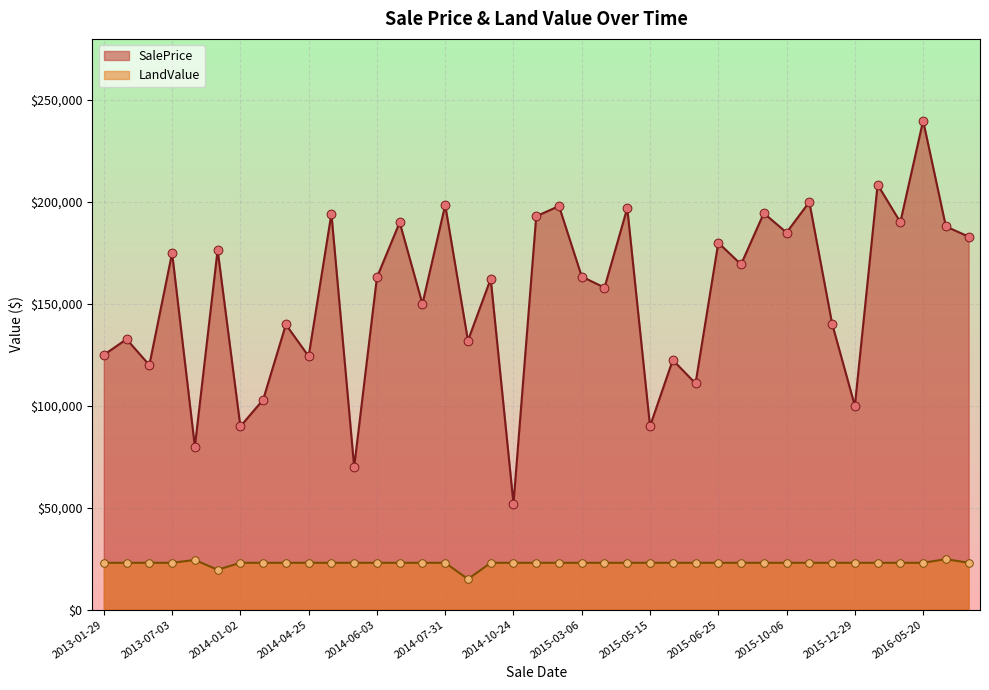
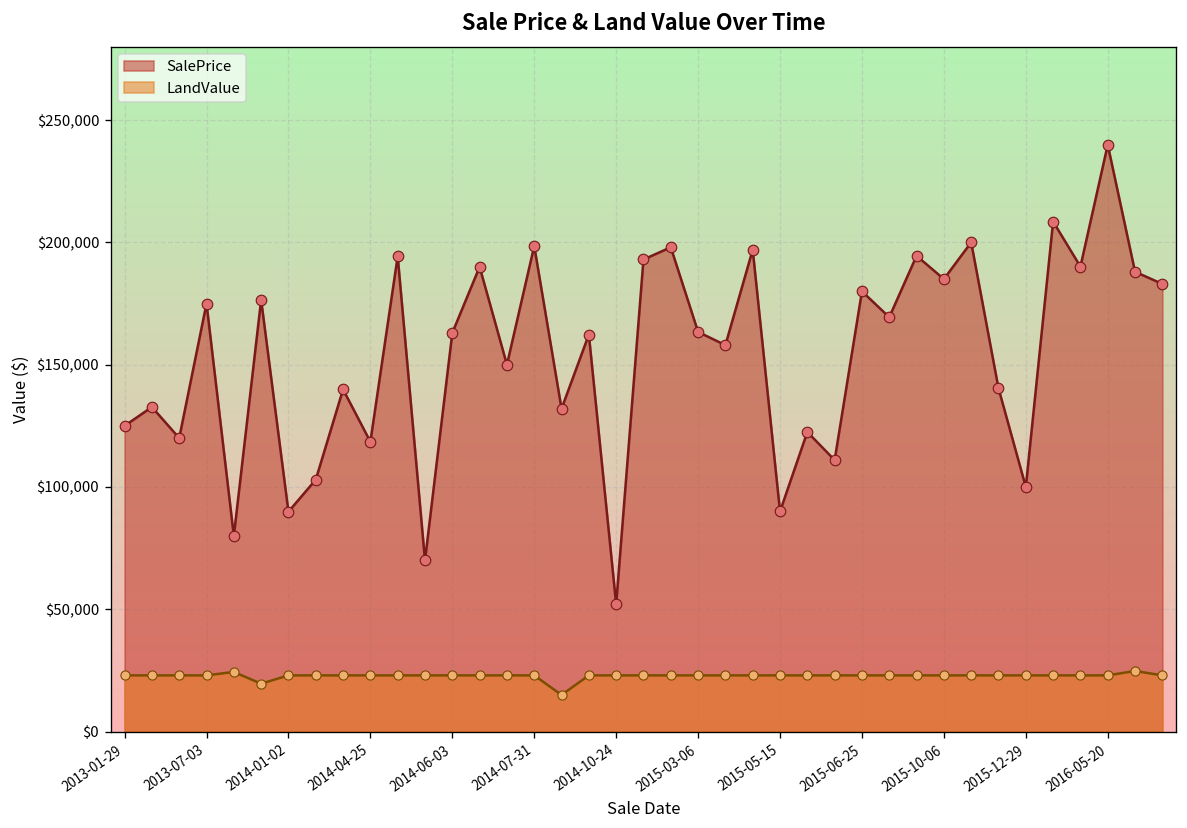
SalePrice, 2014-04-25: $124,000 -> $119,000
